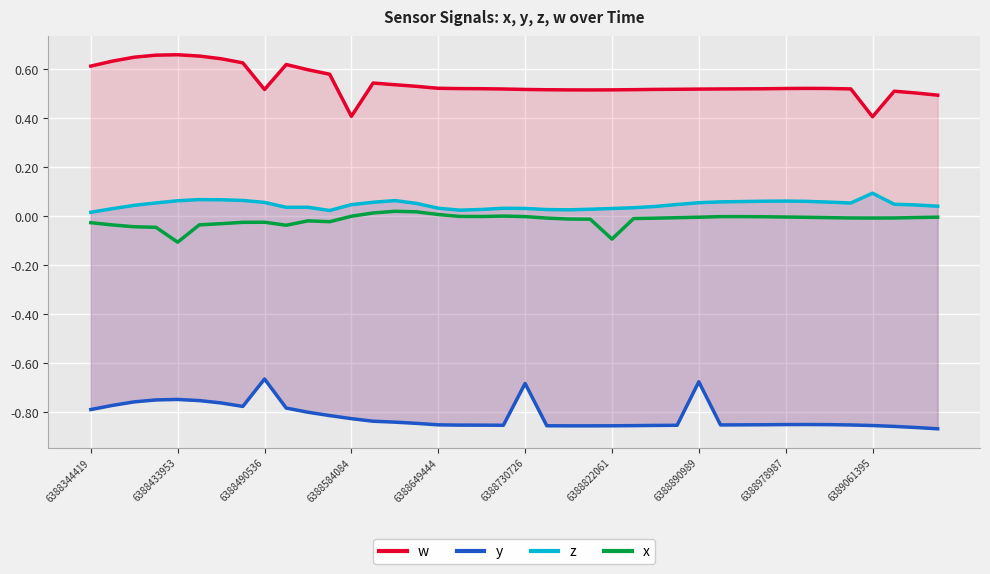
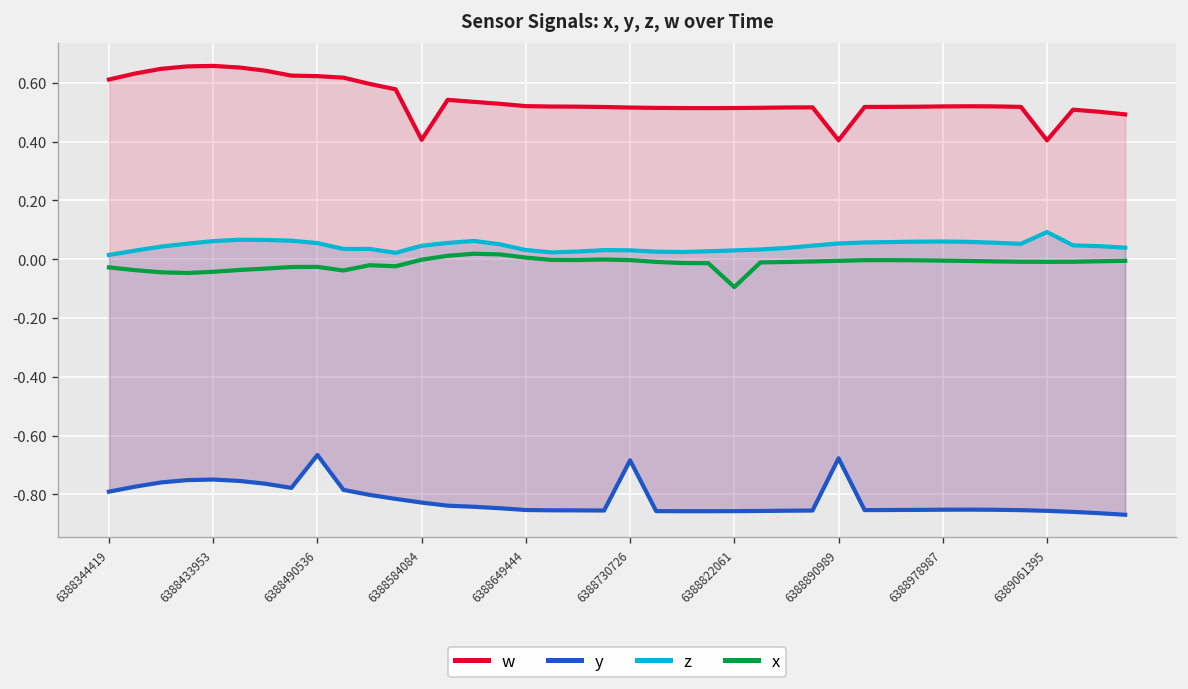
x, 6388433953: -0.11 -> -0.04
w, 6388490536: 0.52 -> 0.62
w, 6388890989: 0.52 -> 0.41
